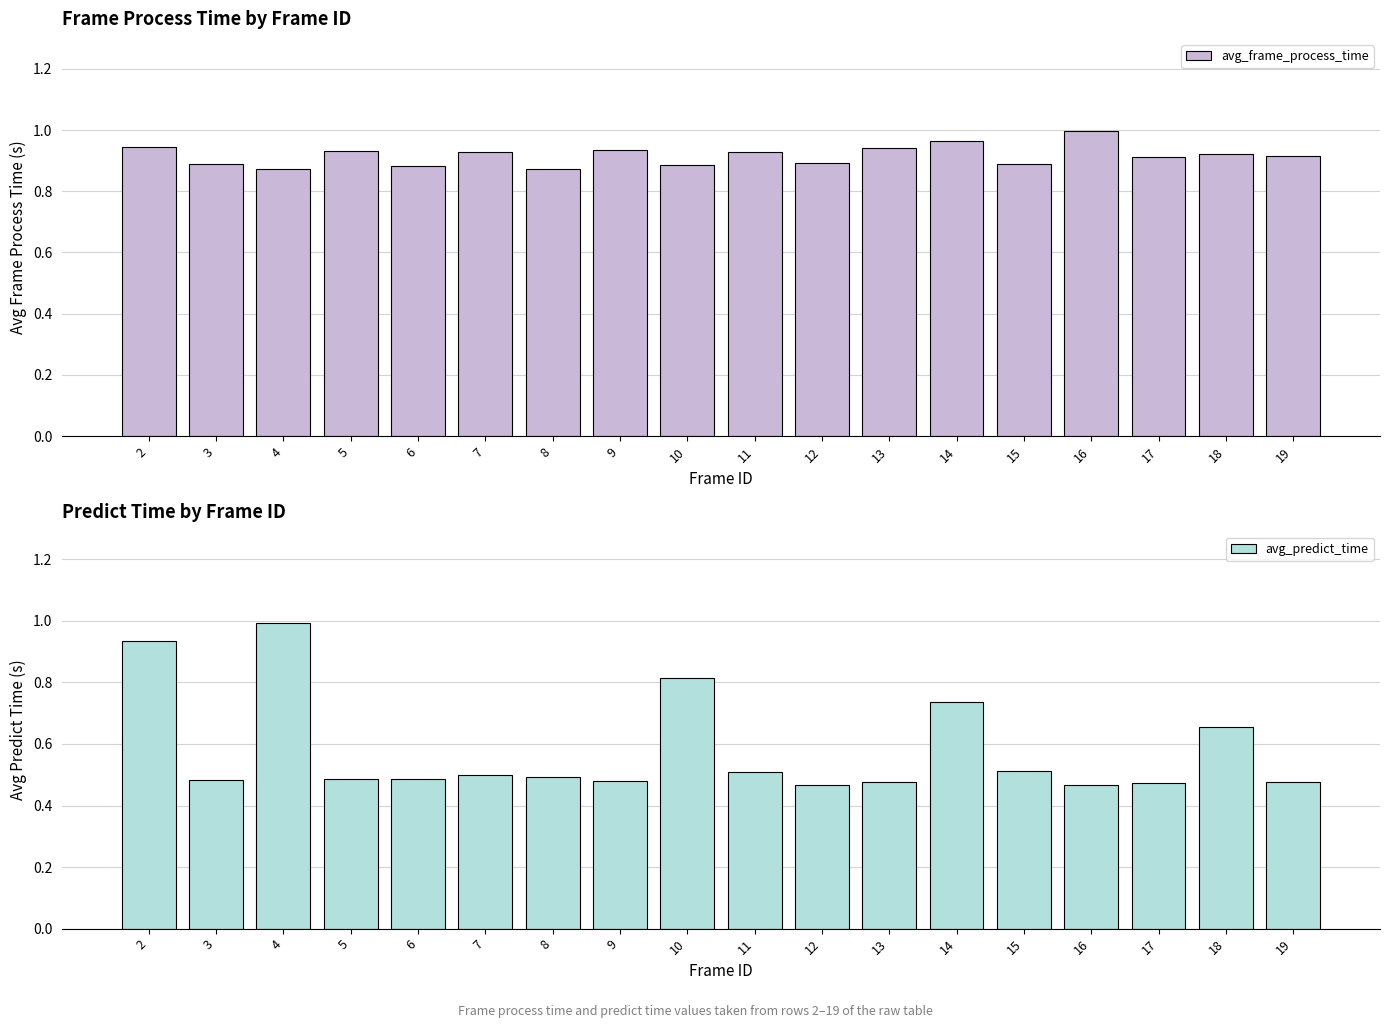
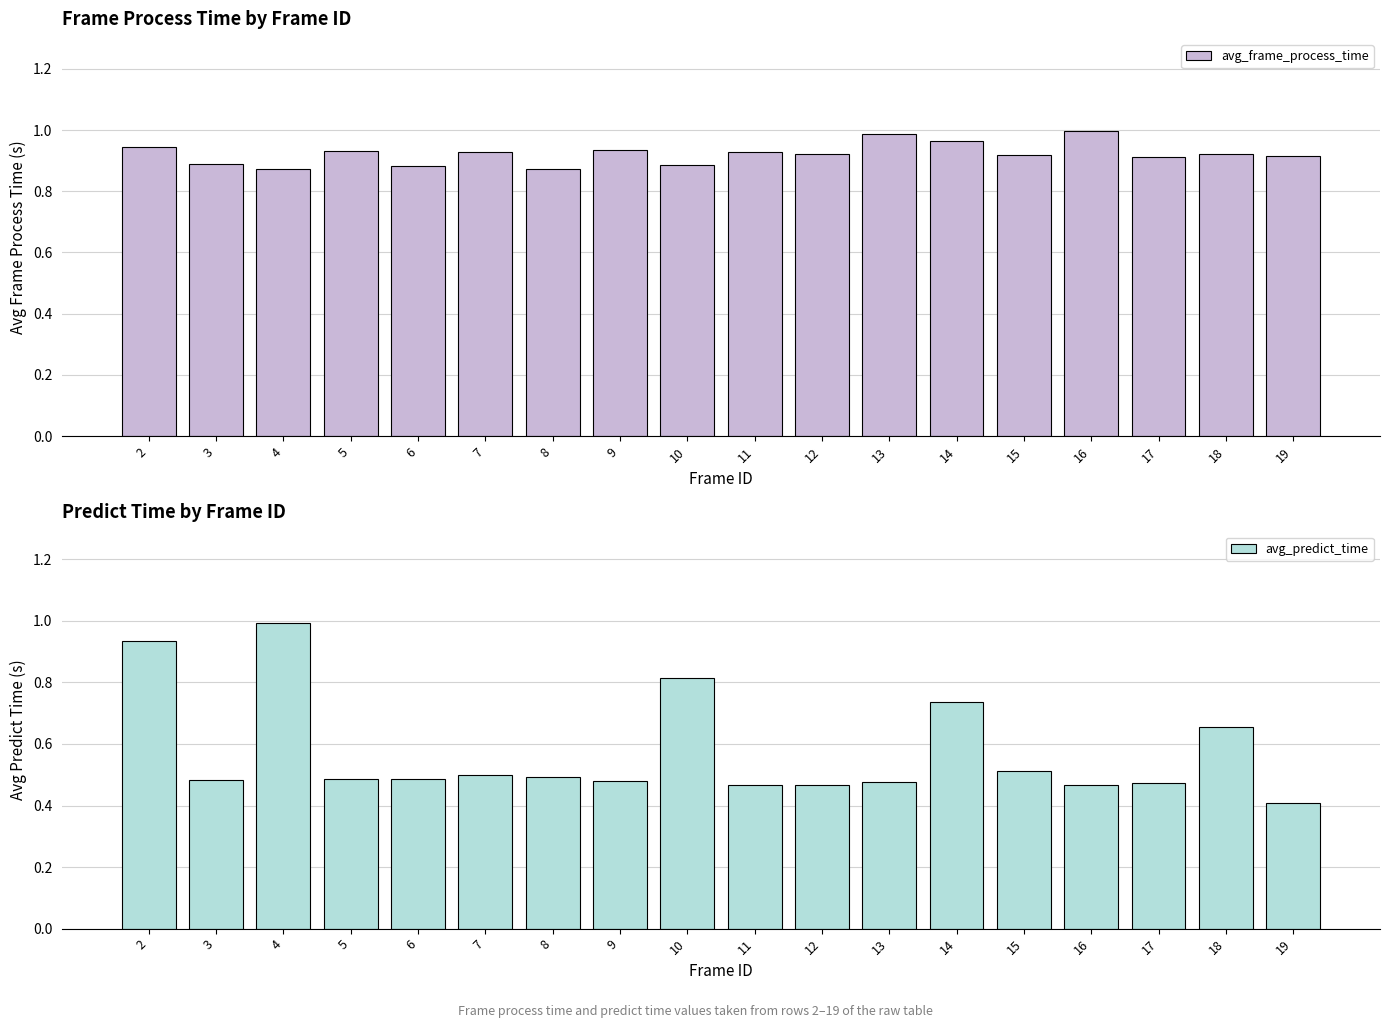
Frame Process Time by Frame ID, 12: 0.89 -> 0.92
Frame Process Time by Frame ID, 13: 0.94 -> 0.99
Frame Process Time by Frame ID, 15: 0.89 -> 0.92
Predict Time by Frame ID, 11: 0.51 -> 0.47
Predict Time by Frame ID, 19: 0.48 -> 0.41
